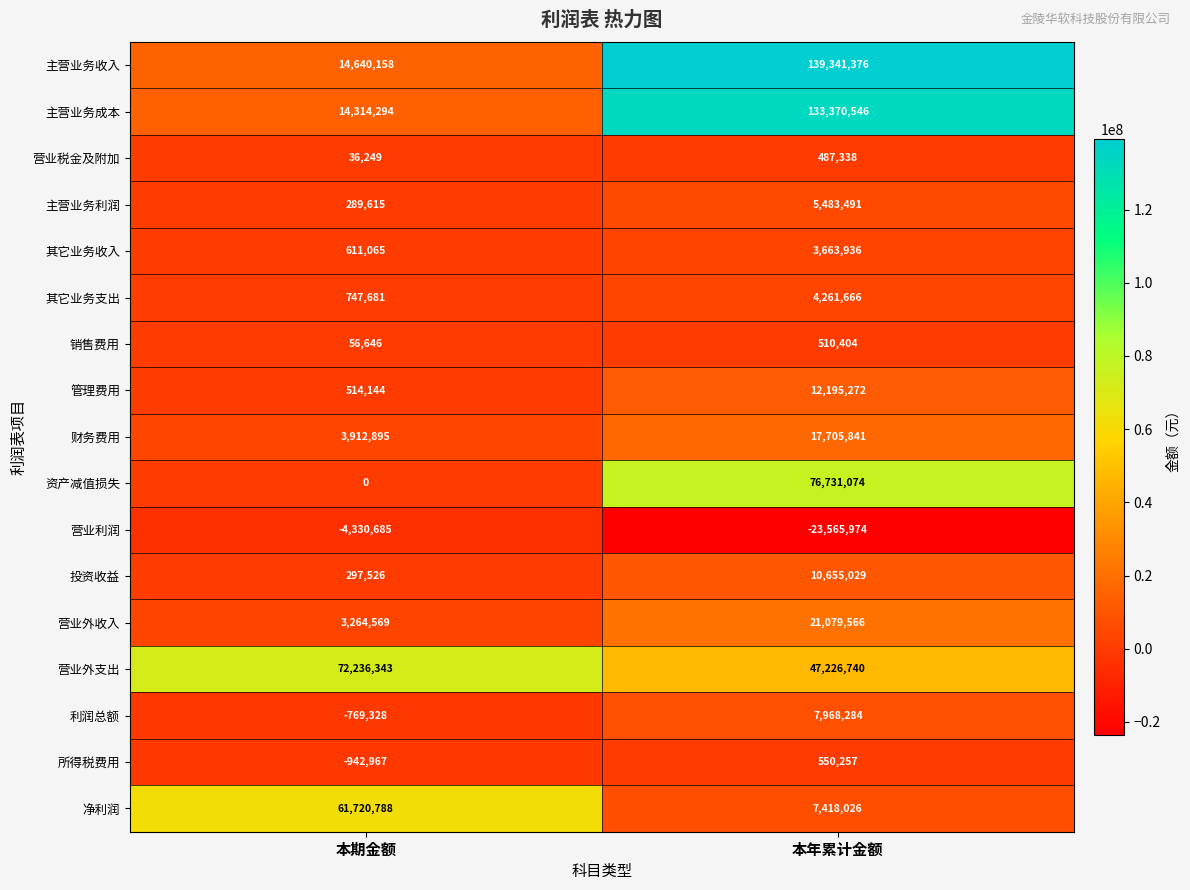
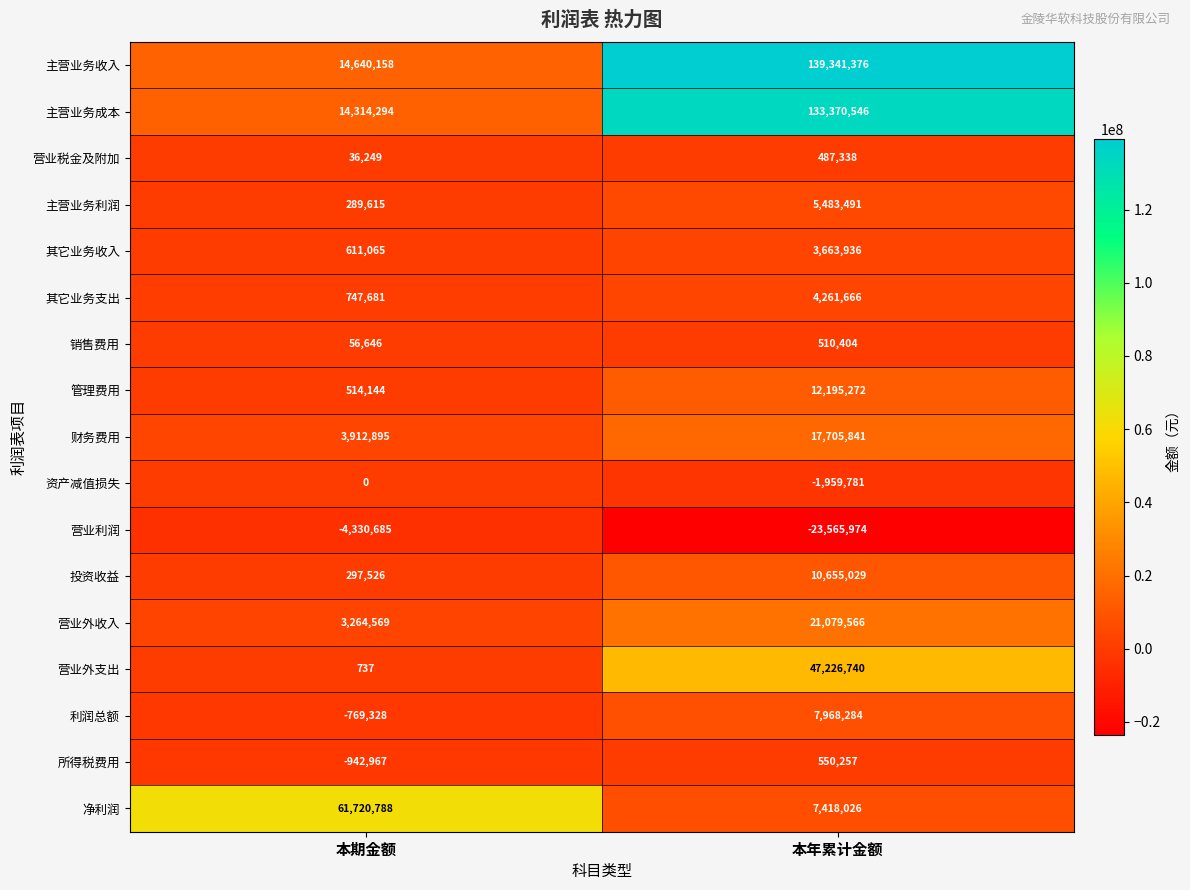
资产减值损失, 本年累计金额: 76,731,074 -> -1,959,781
营业外支出, 本期金额: 72,236,343 -> 737
